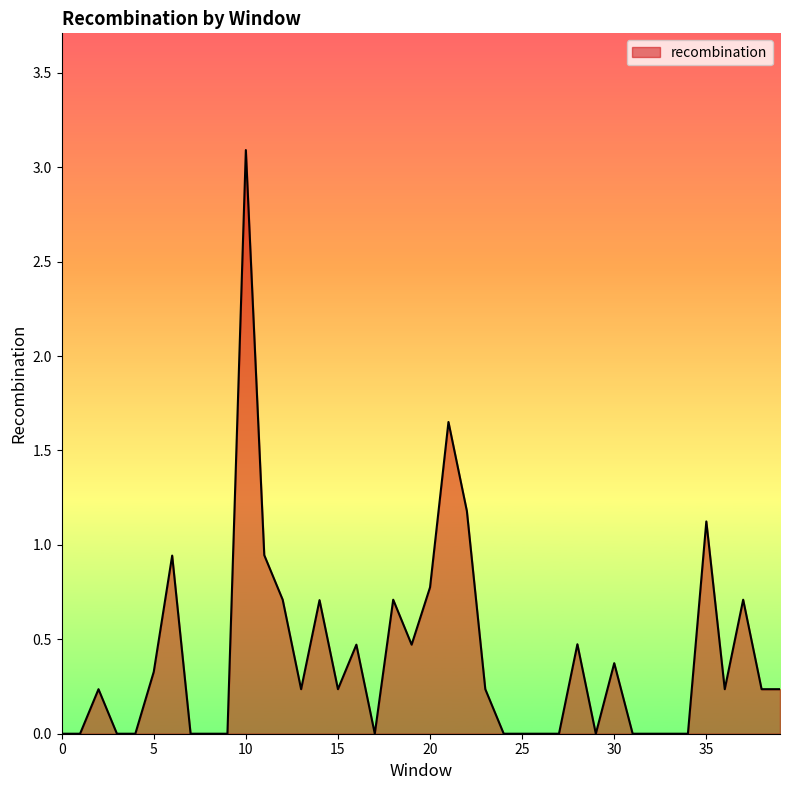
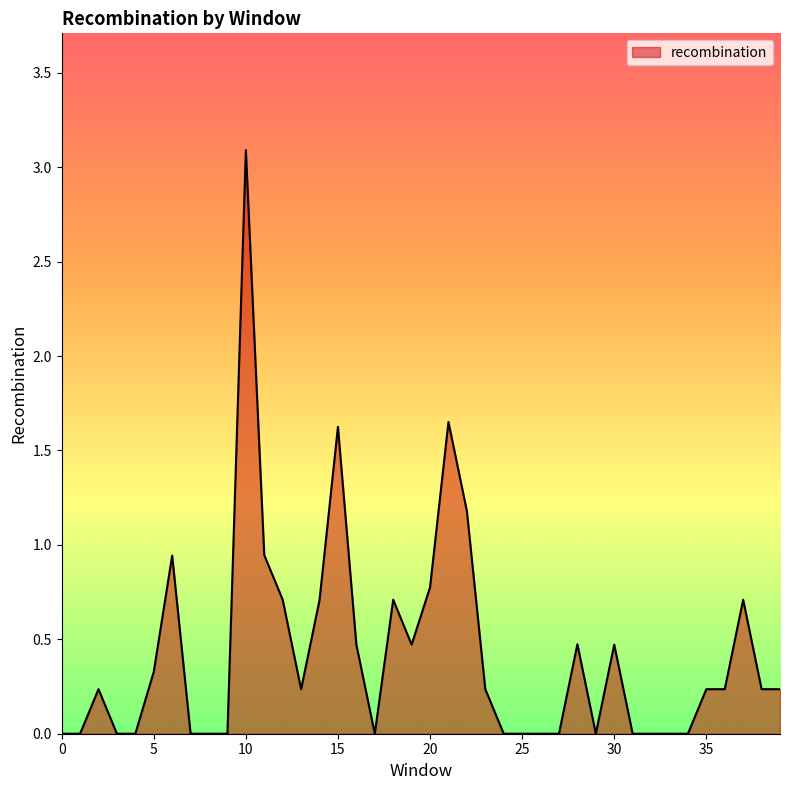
15: 0.24 -> 1.63
30: 0.37 -> 0.47
35: 1.12 -> 0.24
